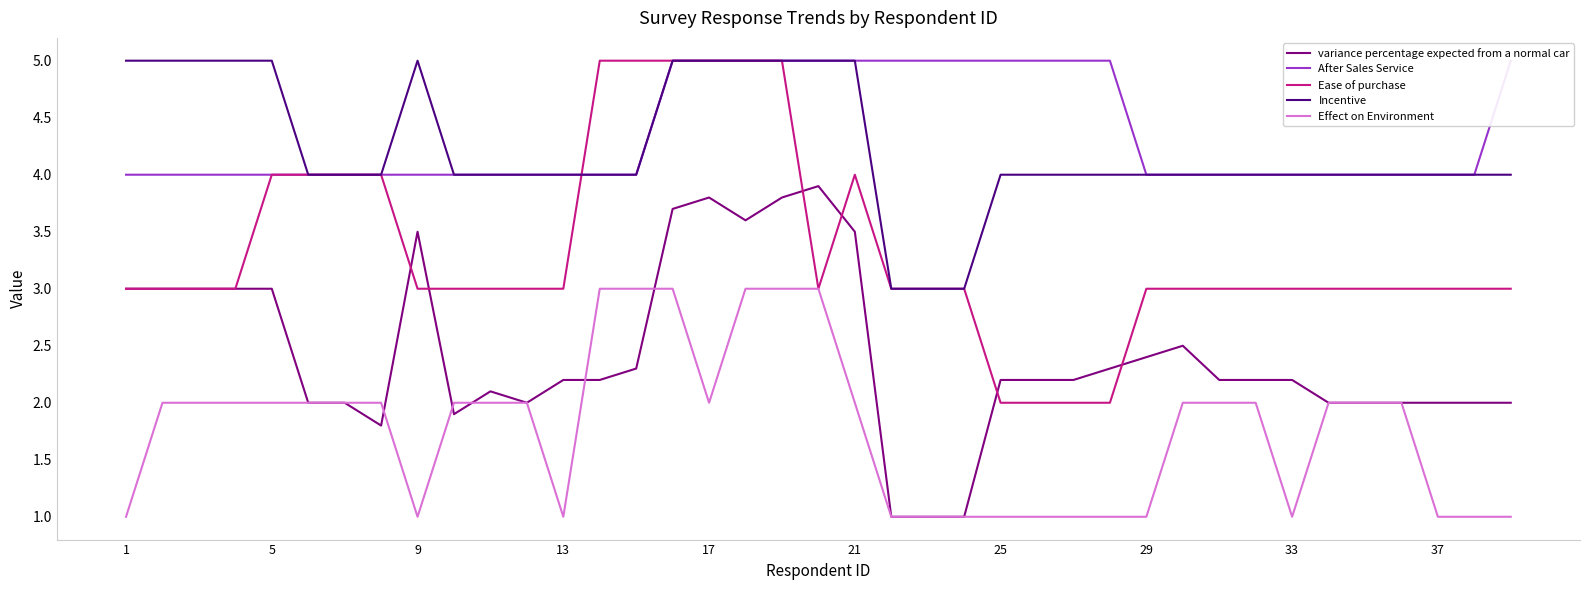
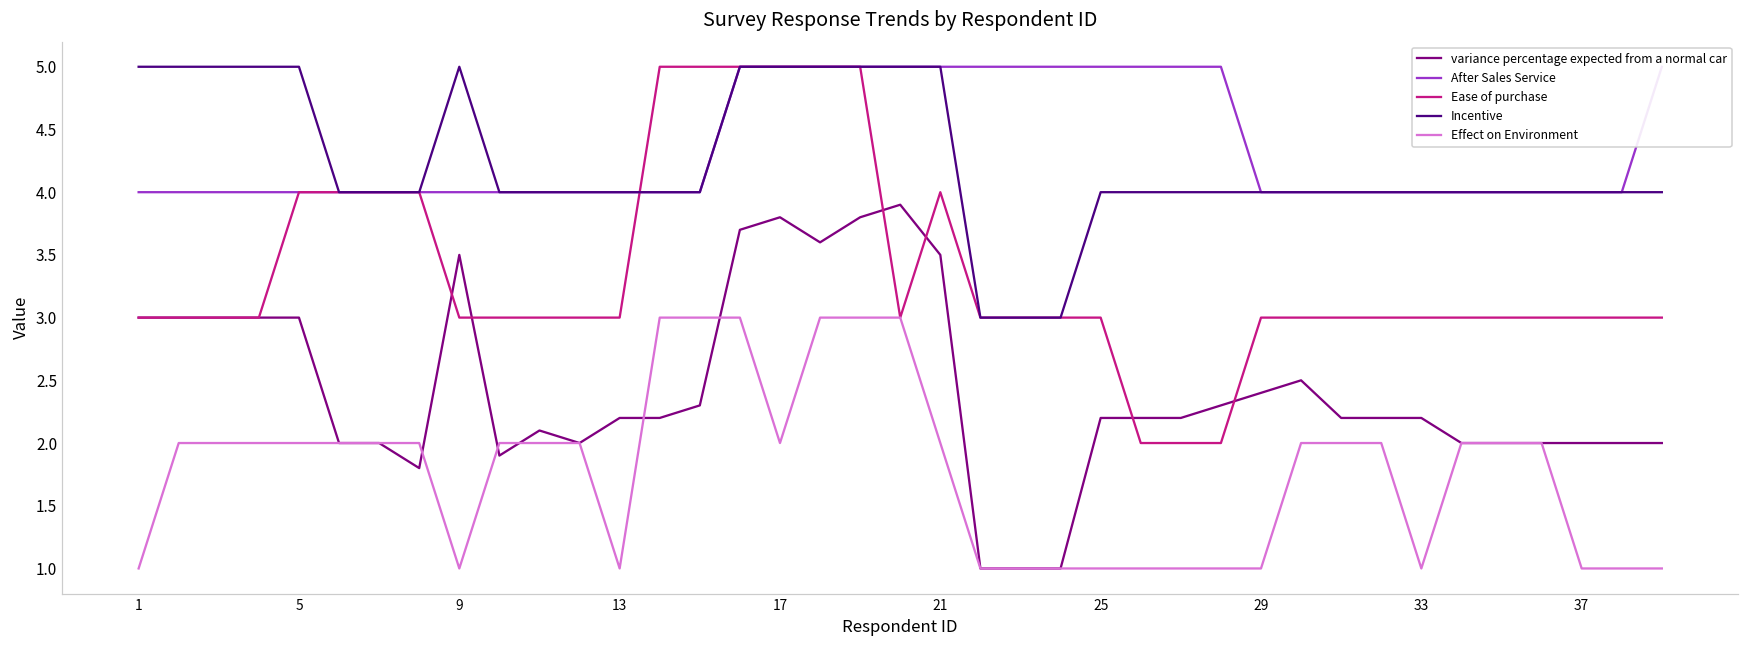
Ease of purchase, 25: 2 -> 3
